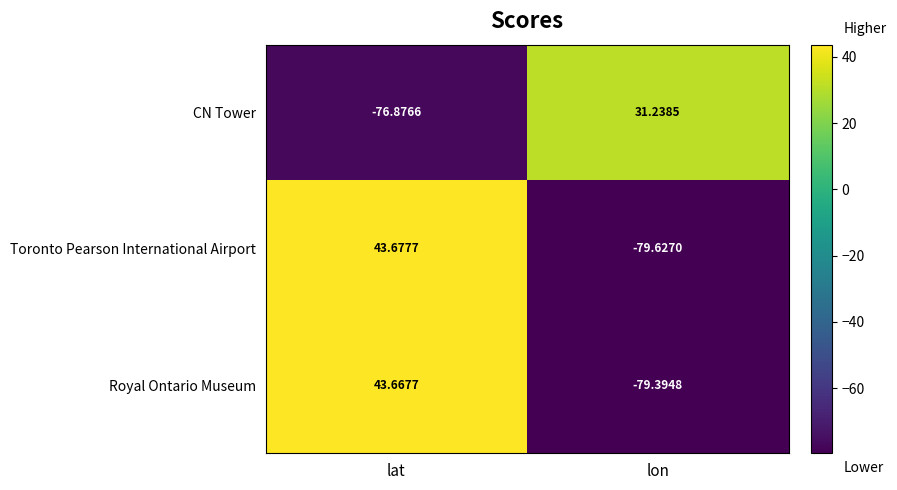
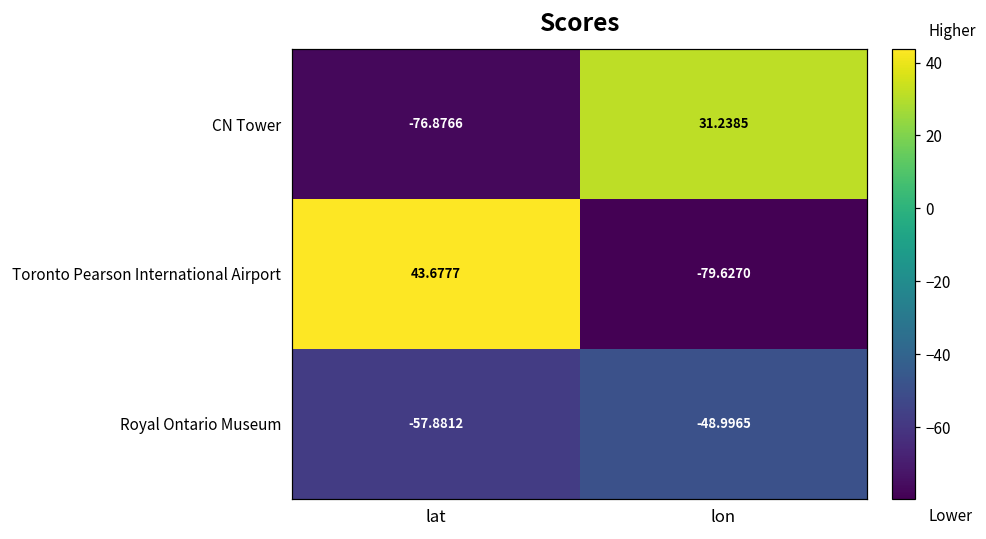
Royal Ontario Museum, lat: 43.6677 -> -57.8812
Royal Ontario Museum, lon: -79.3948 -> -48.9965
